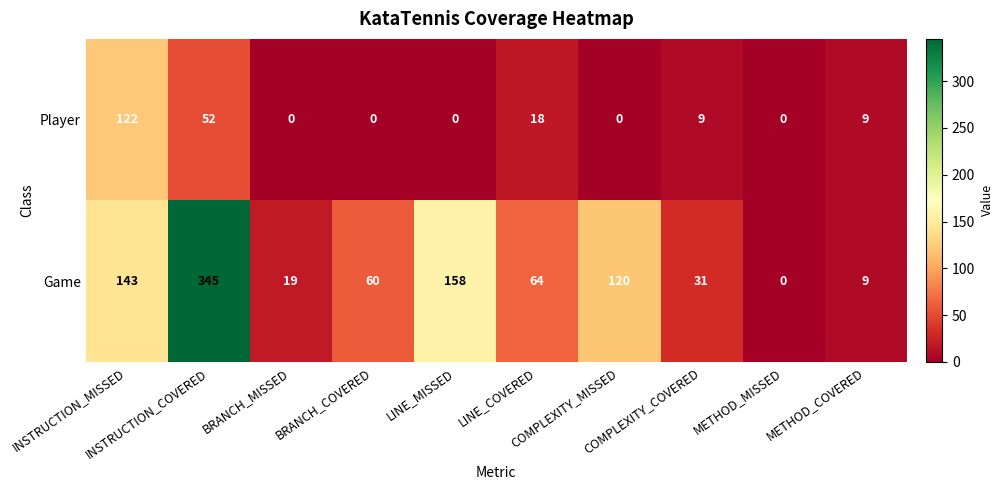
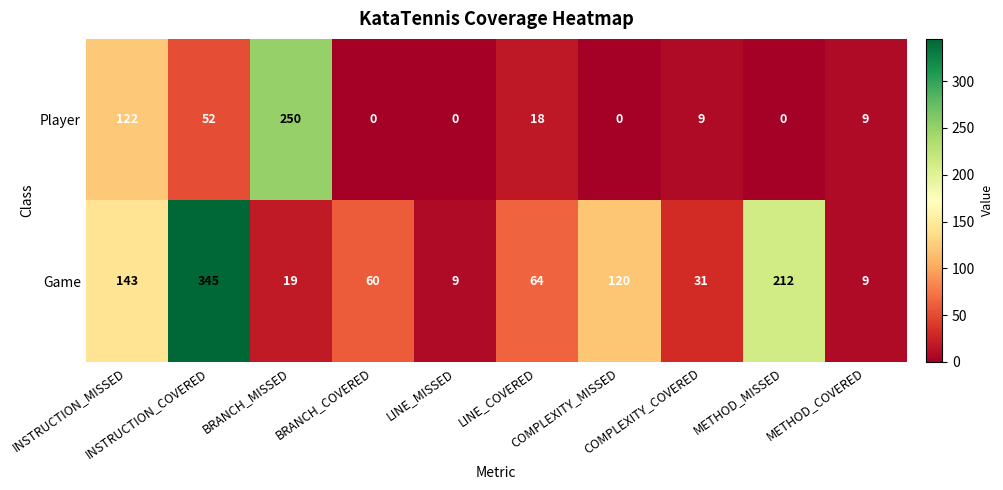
Player, BRANCH_MISSED: 0 -> 250
Game, LINE_MISSED: 158 -> 9
Game, METHOD_MISSED: 0 -> 212
